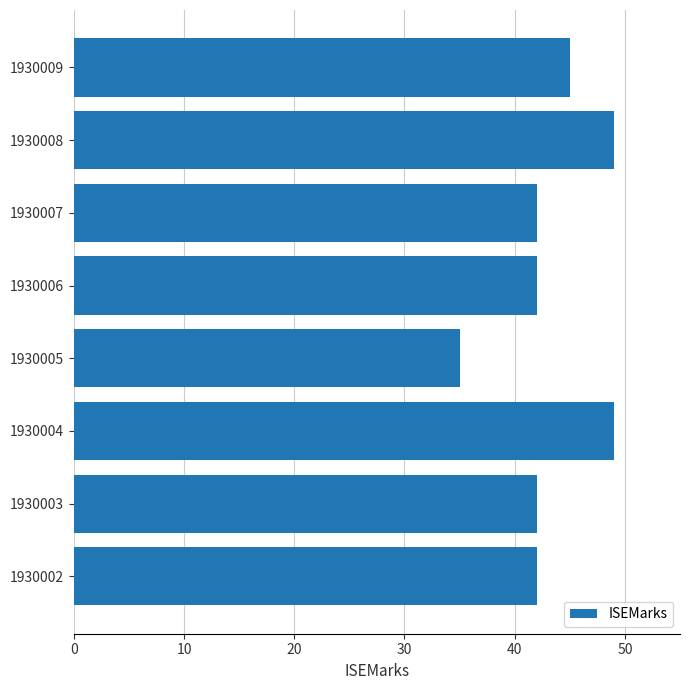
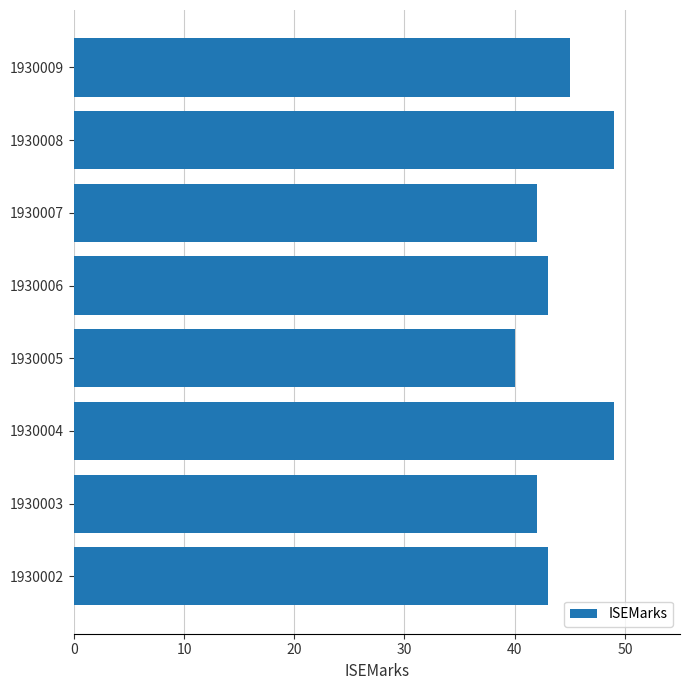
1930006: 42 -> 43
1930005: 35 -> 40
1930002: 42 -> 43
